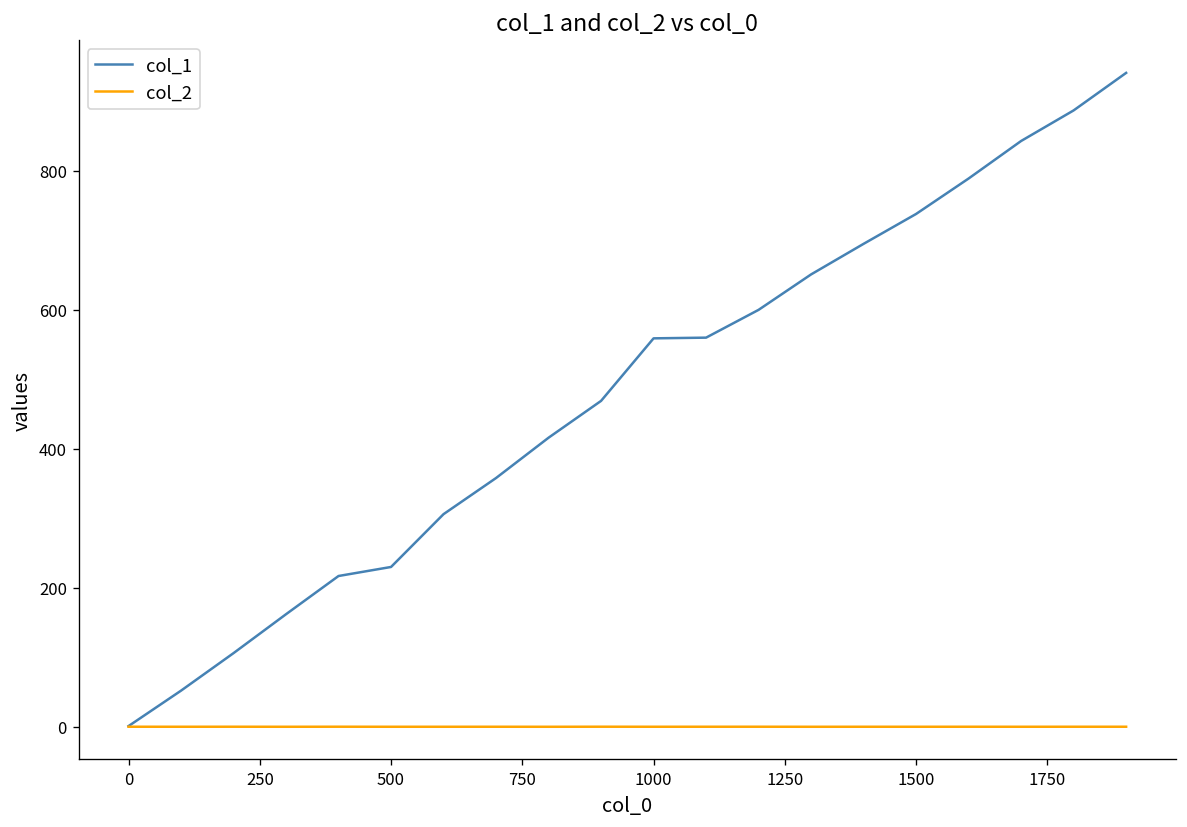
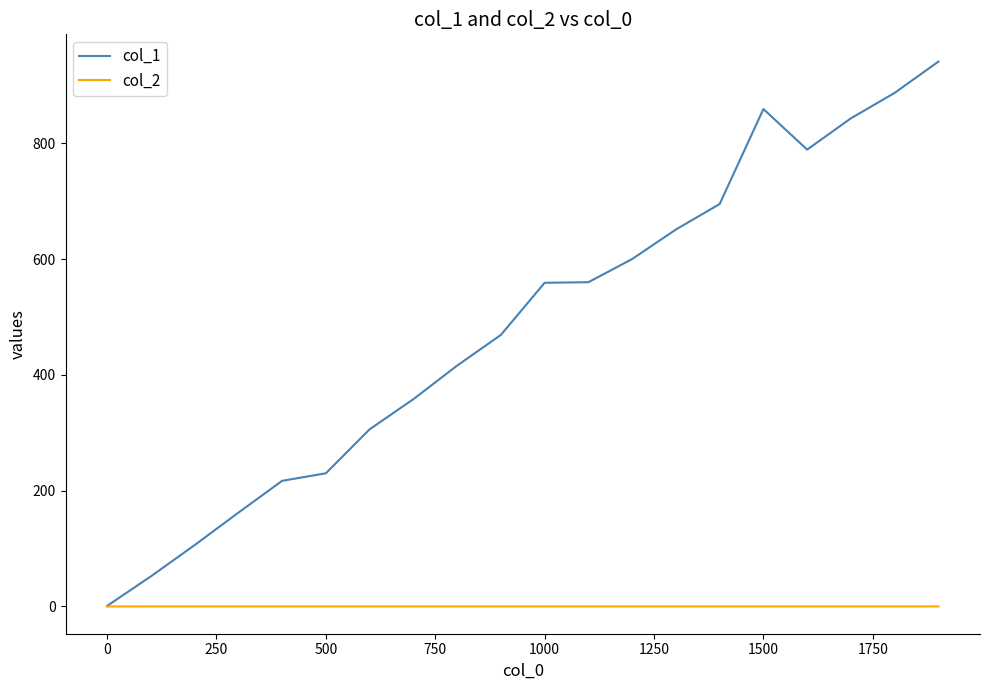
col_1, 1500: 740 -> 860
